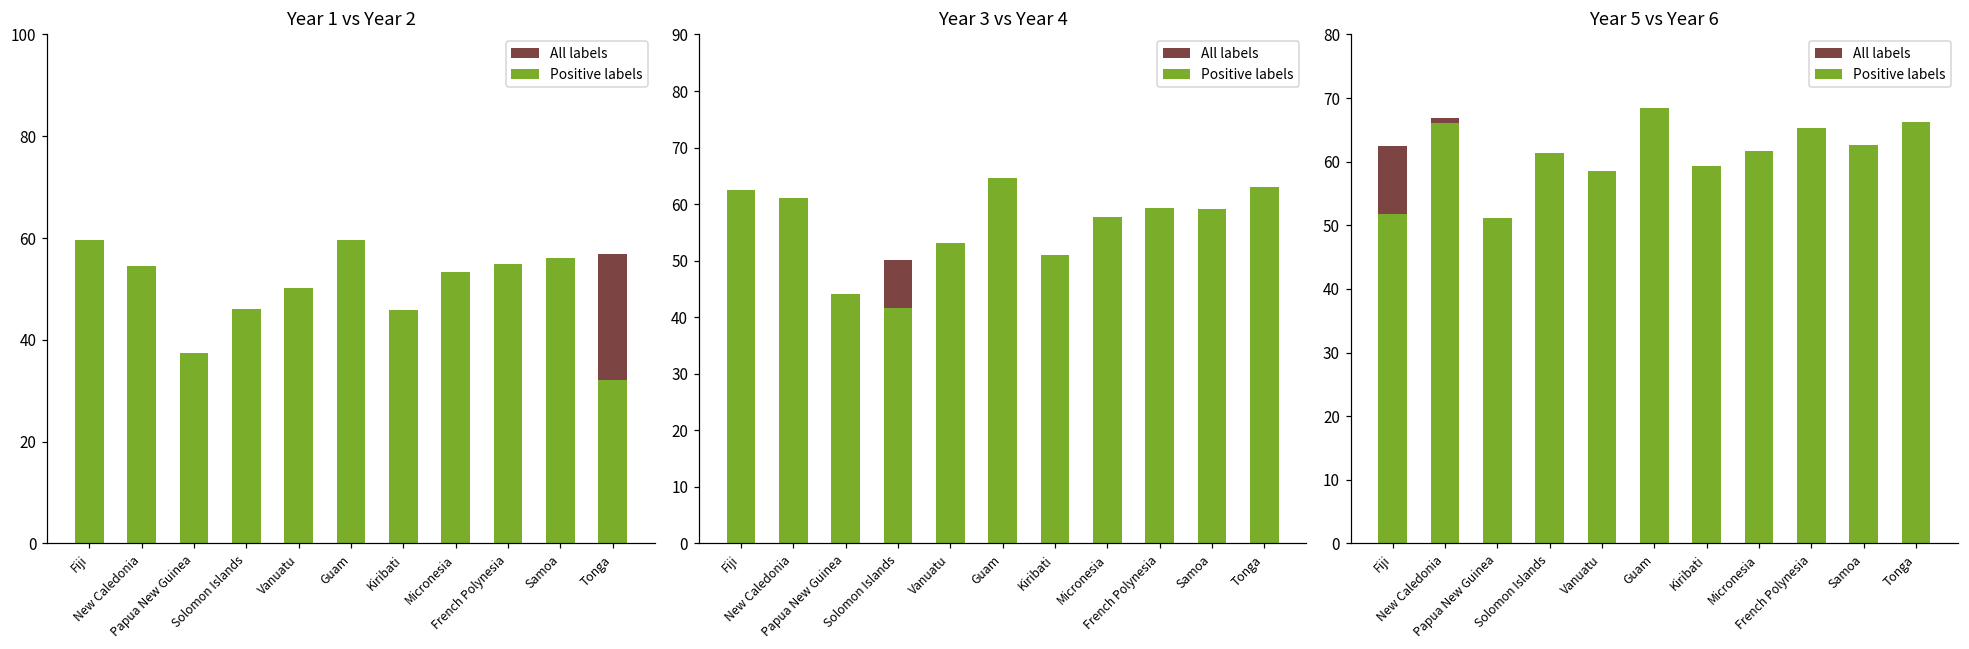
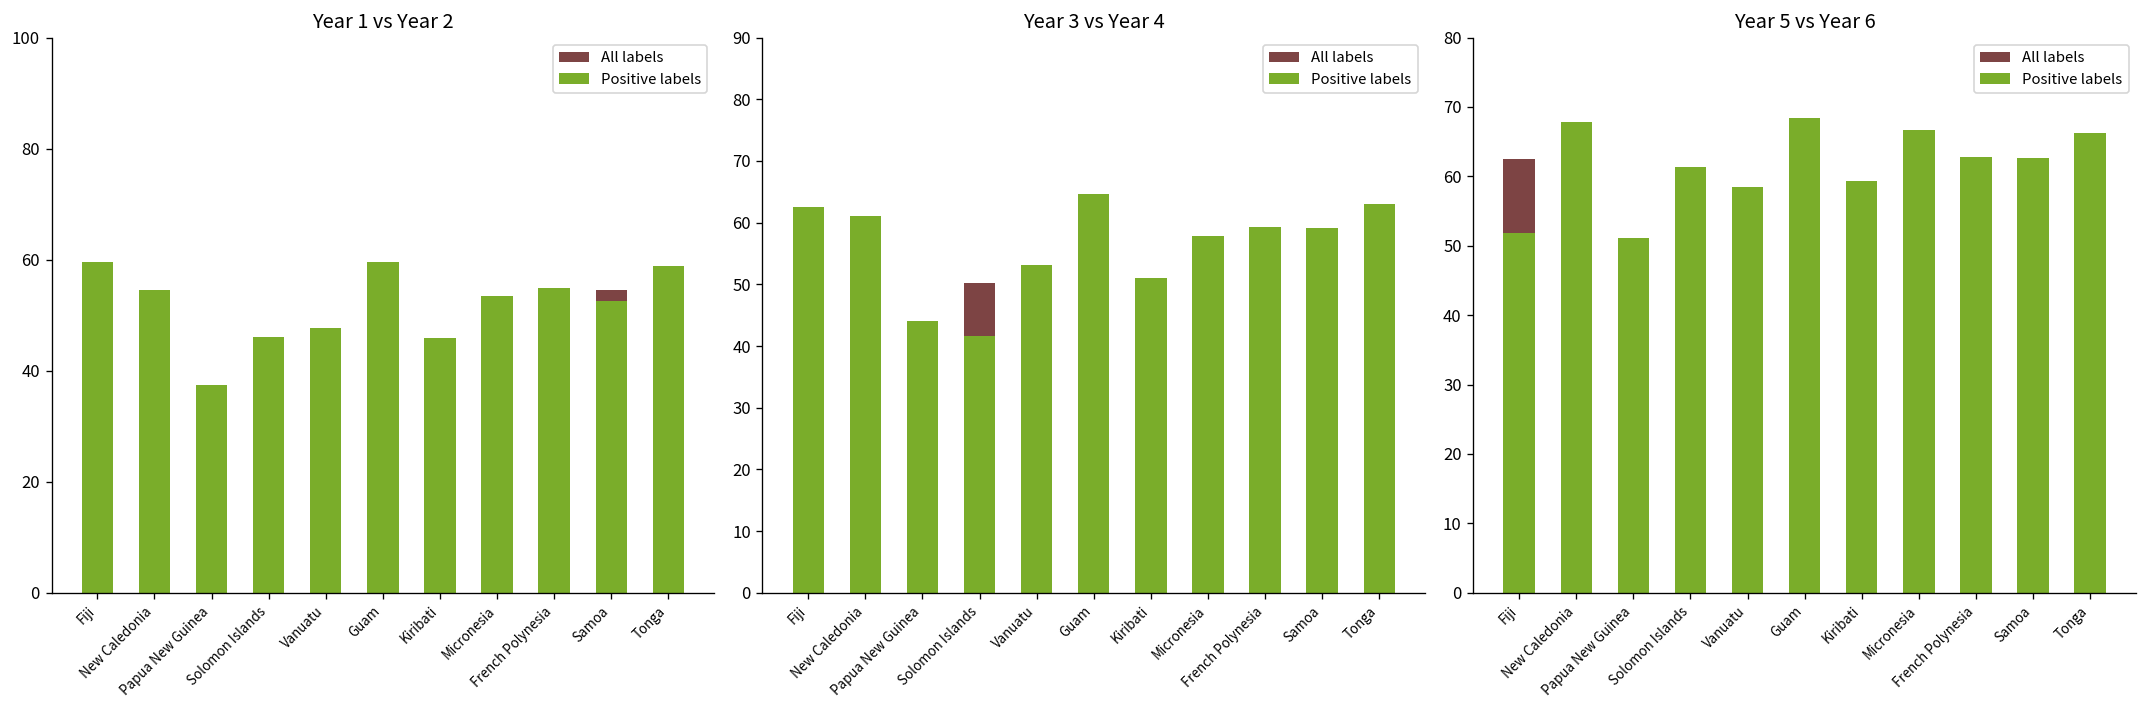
Year 1 vs Year 2, Positive labels, Vanuatu: 50 -> 48
Year 1 vs Year 2, Positive labels, Samoa: 56 -> 53
Year 1 vs Year 2, Positive labels, Tonga: 32 -> 59
Year 5 vs Year 6, Positive labels, New Caledonia: 66 -> 68
Year 5 vs Year 6, Positive labels, Micronesia: 62 -> 67
Year 5 vs Year 6, Positive labels, French Polynesia: 65 -> 63
